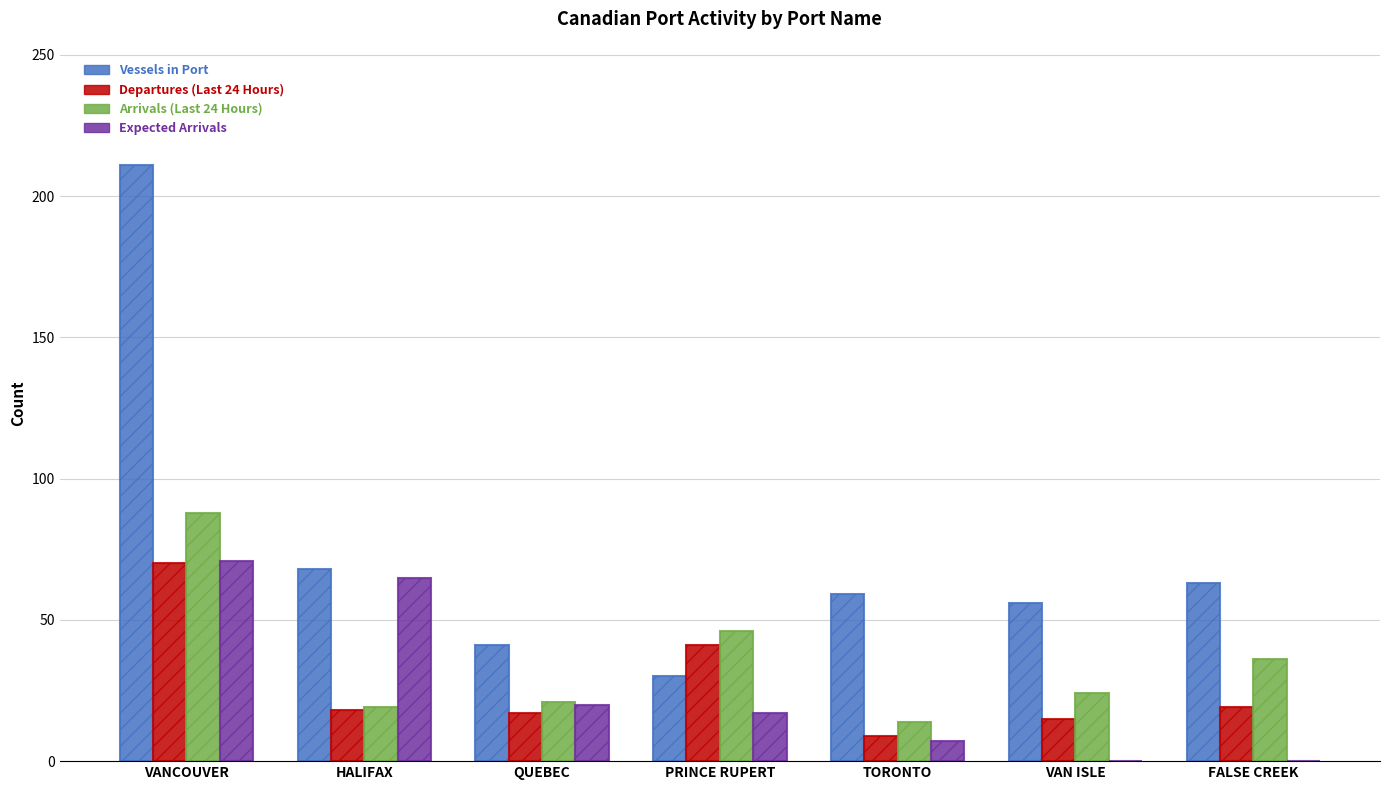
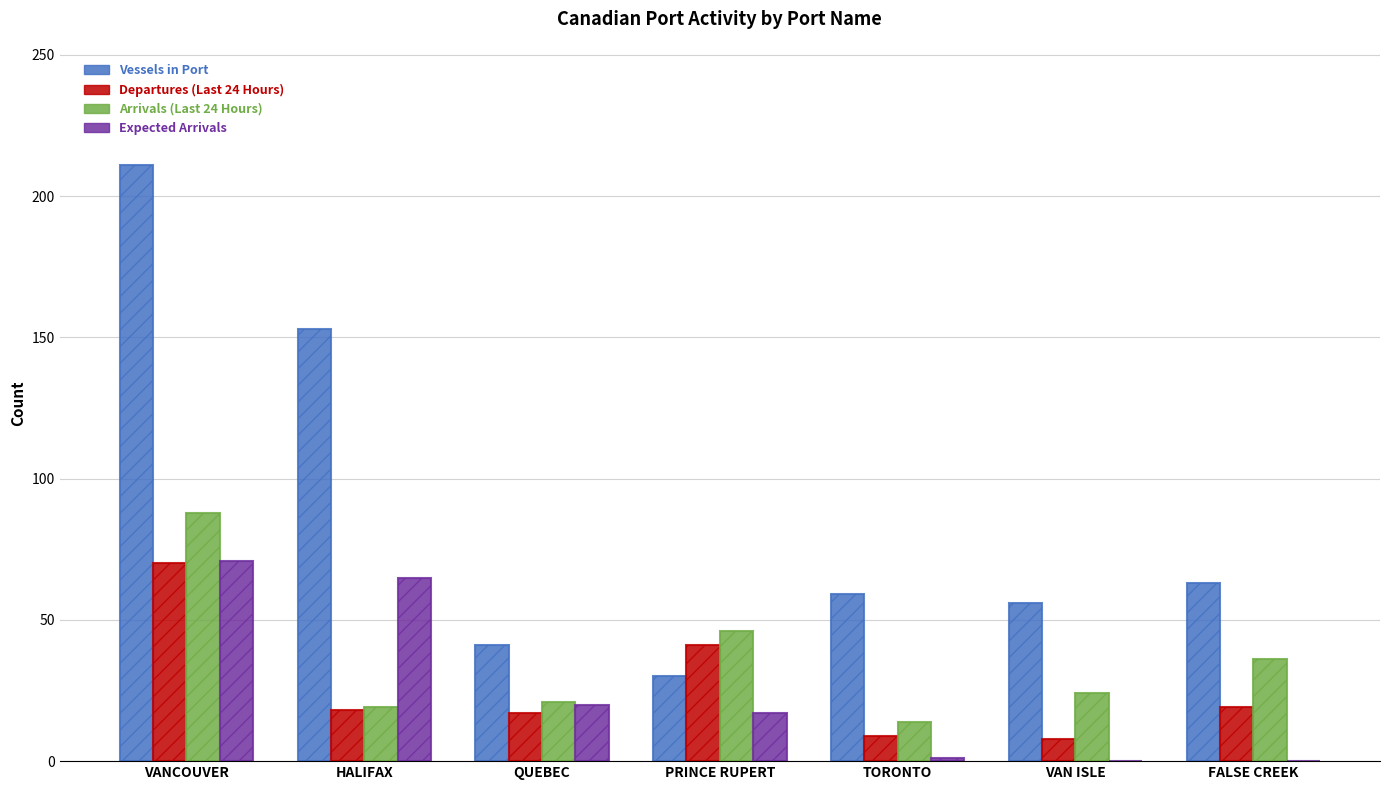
Vessels in Port, HALIFAX: 68 -> 153
Expected Arrivals, TORONTO: 7 -> 1
Departures (Last 24 Hours), VAN ISLE: 15 -> 8
